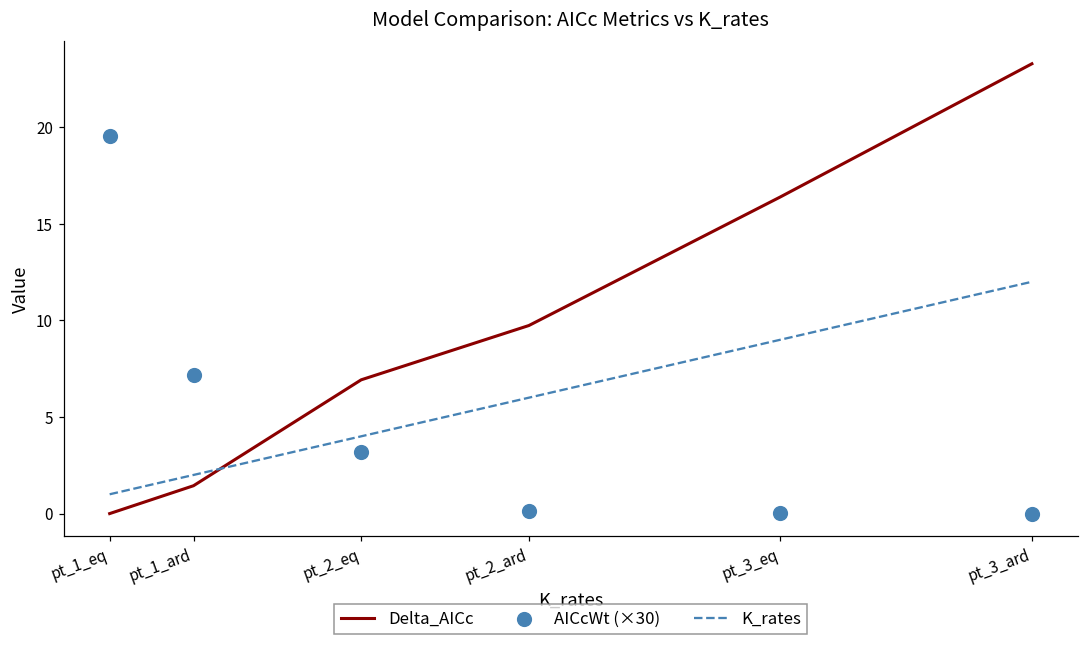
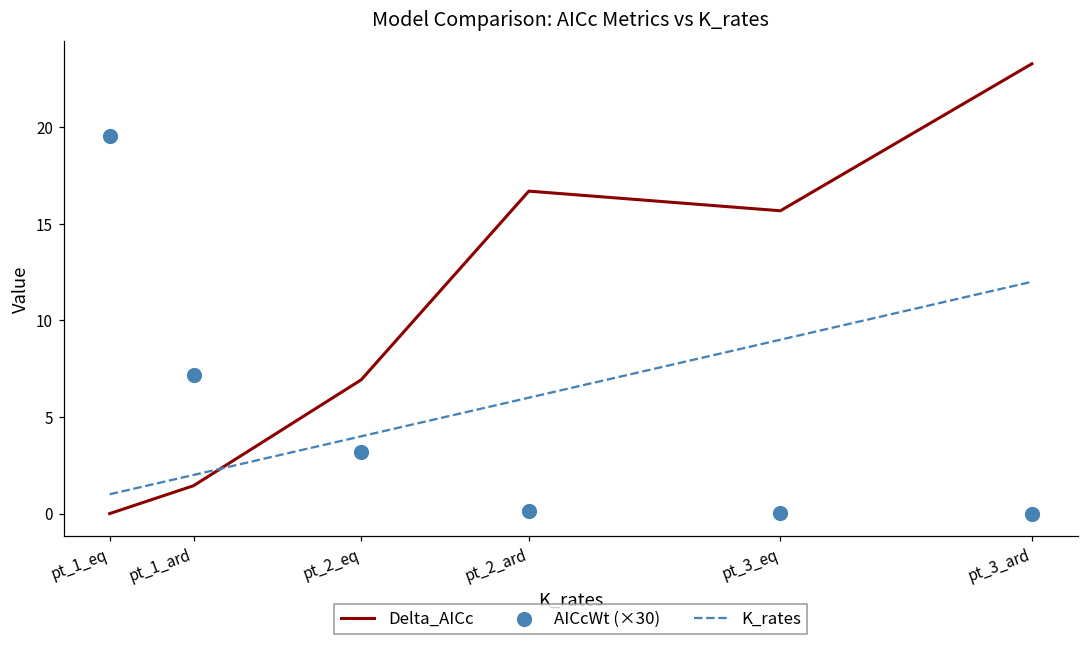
Delta_AICc, pt_2_ard: 9.7 -> 16.7
Delta_AICc, pt_3_eq: 16.4 -> 15.7
